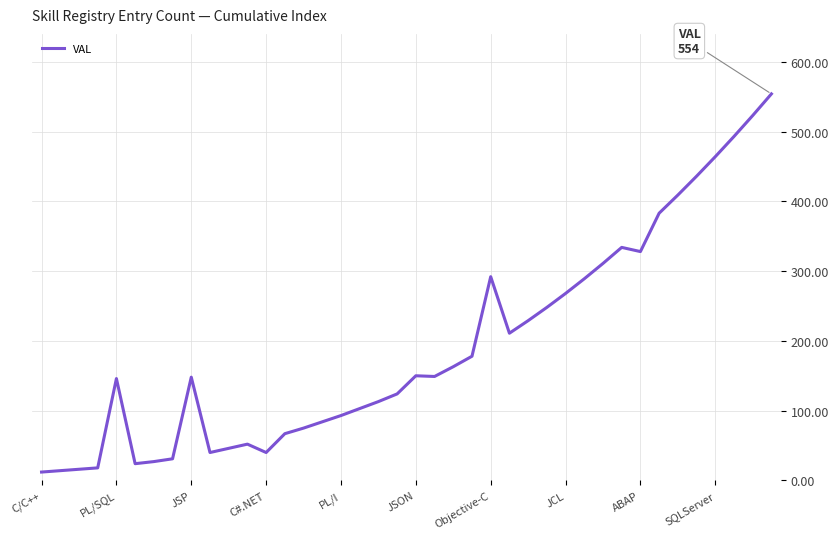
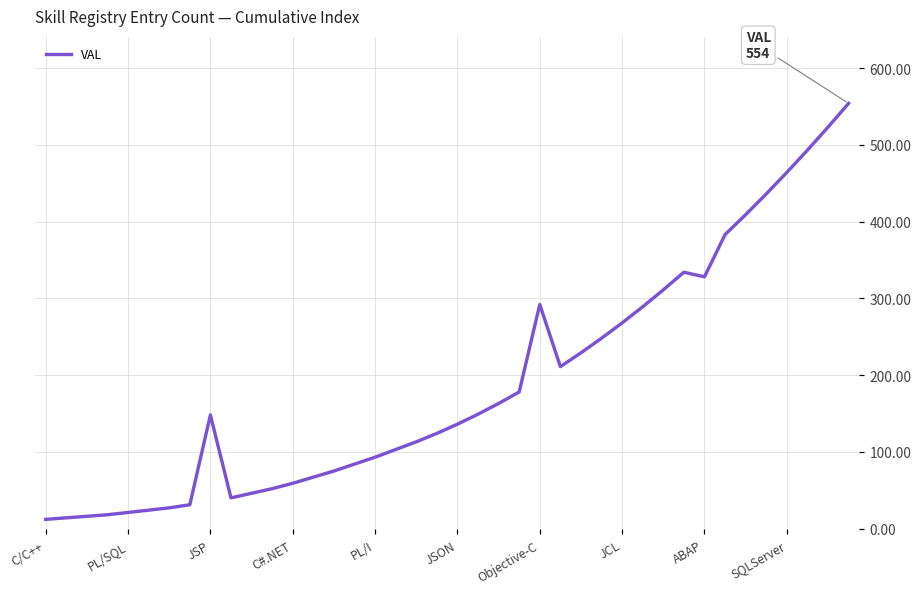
PL/SQL: 150 -> 20
C#.NET: 40 -> 60
JSON: 150 -> 140
